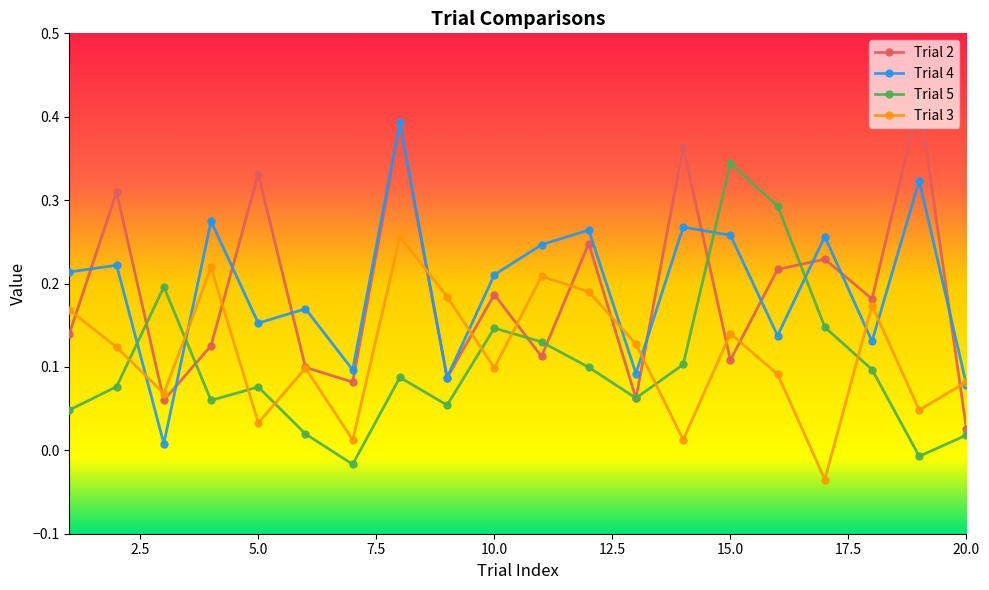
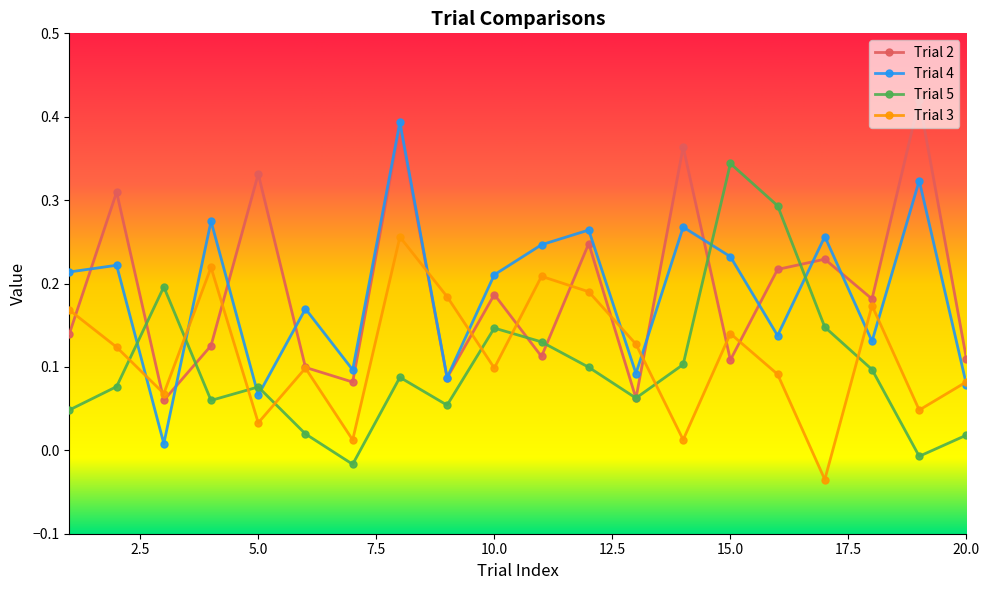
Trial 4, 5.0: 0.15 -> 0.07
Trial 4, 15.0: 0.26 -> 0.23
Trial 2, 20.0: 0.03 -> 0.11
